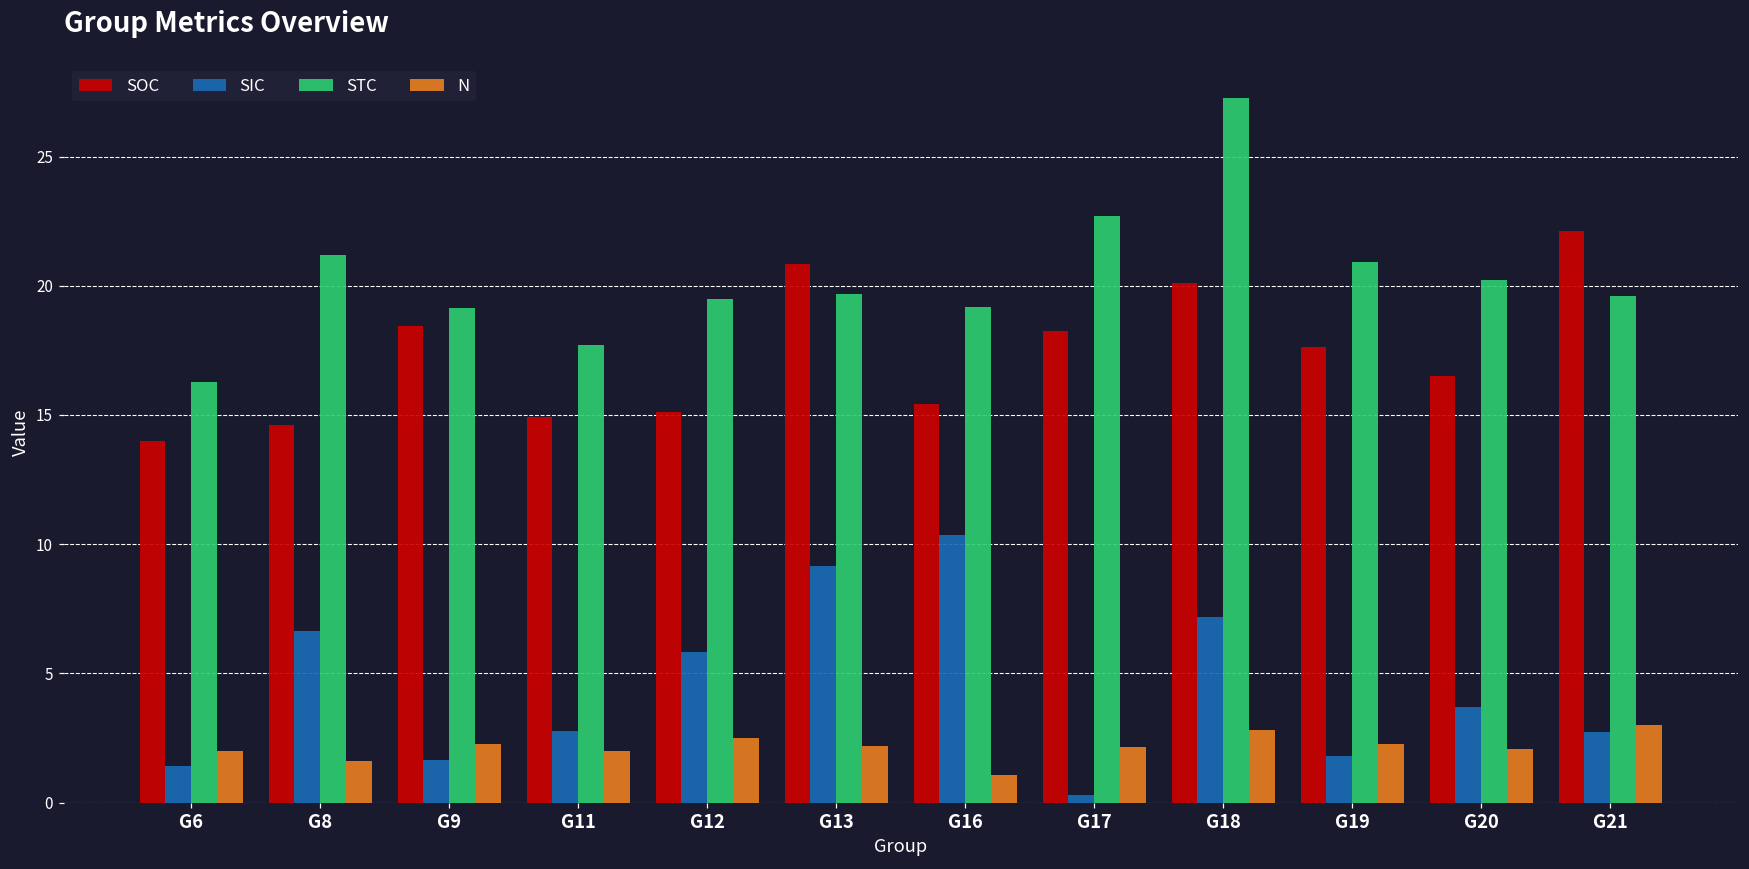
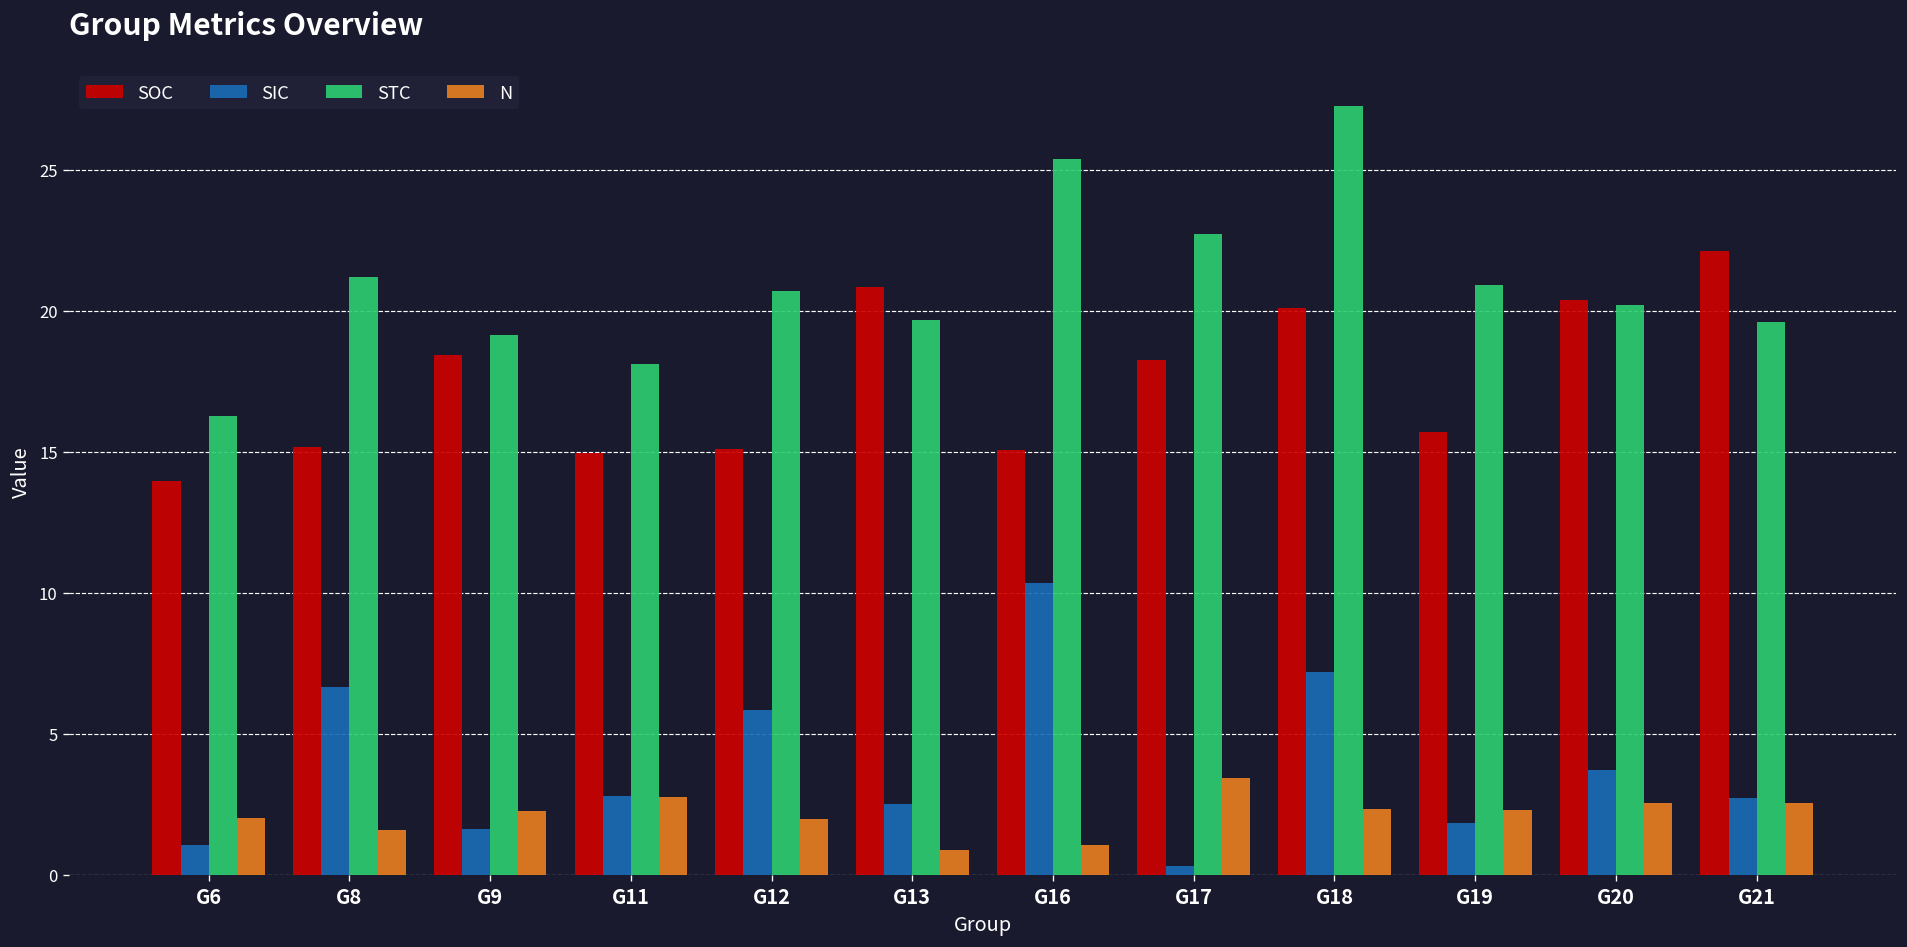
SIC, G6: 1.4 -> 1.0
SOC, G8: 14.6 -> 15.2
STC, G11: 17.7 -> 18.1
N, G11: 2.0 -> 2.7
STC, G12: 19.5 -> 20.7
N, G12: 2.5 -> 2.0
SIC, G13: 9.1 -> 2.5
N, G13: 2.2 -> 0.9
SOC, G16: 15.4 -> 15.1
STC, G16: 19.2 -> 25.4
N, G17: 2.2 -> 3.4
N, G18: 2.8 -> 2.3
SOC, G19: 17.6 -> 15.7
SOC, G20: 16.5 -> 20.4
N, G20: 2.1 -> 2.6
N, G21: 3.0 -> 2.5
